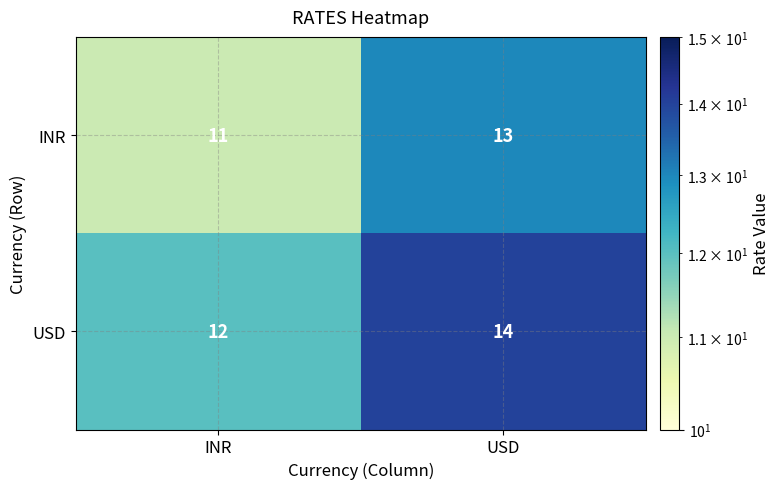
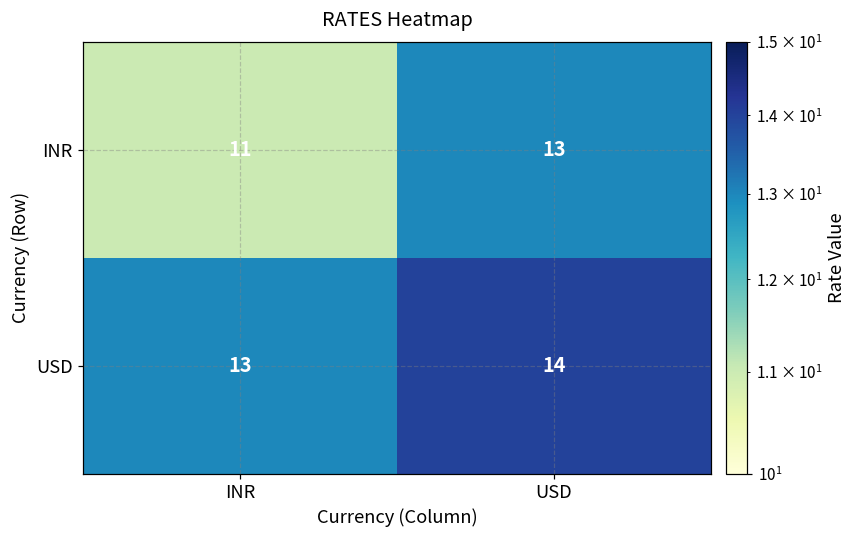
USD, INR: 12 -> 13
